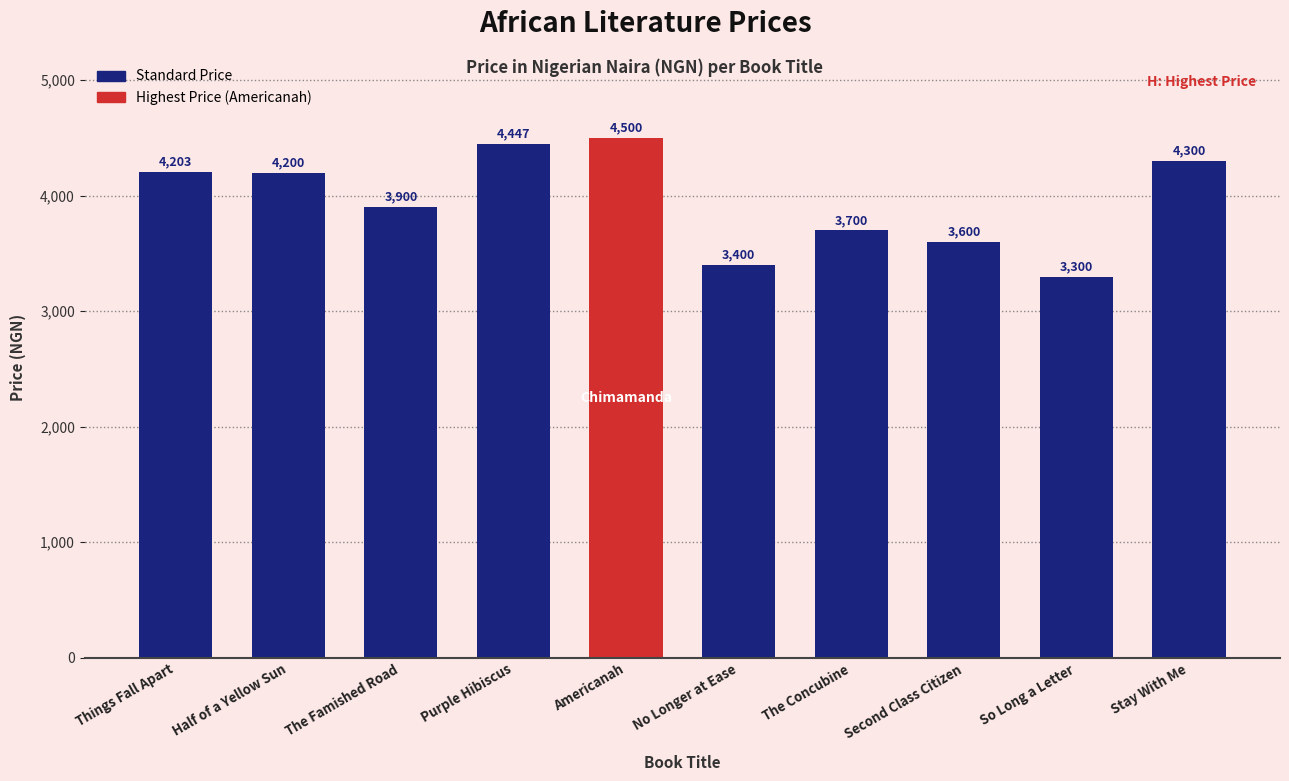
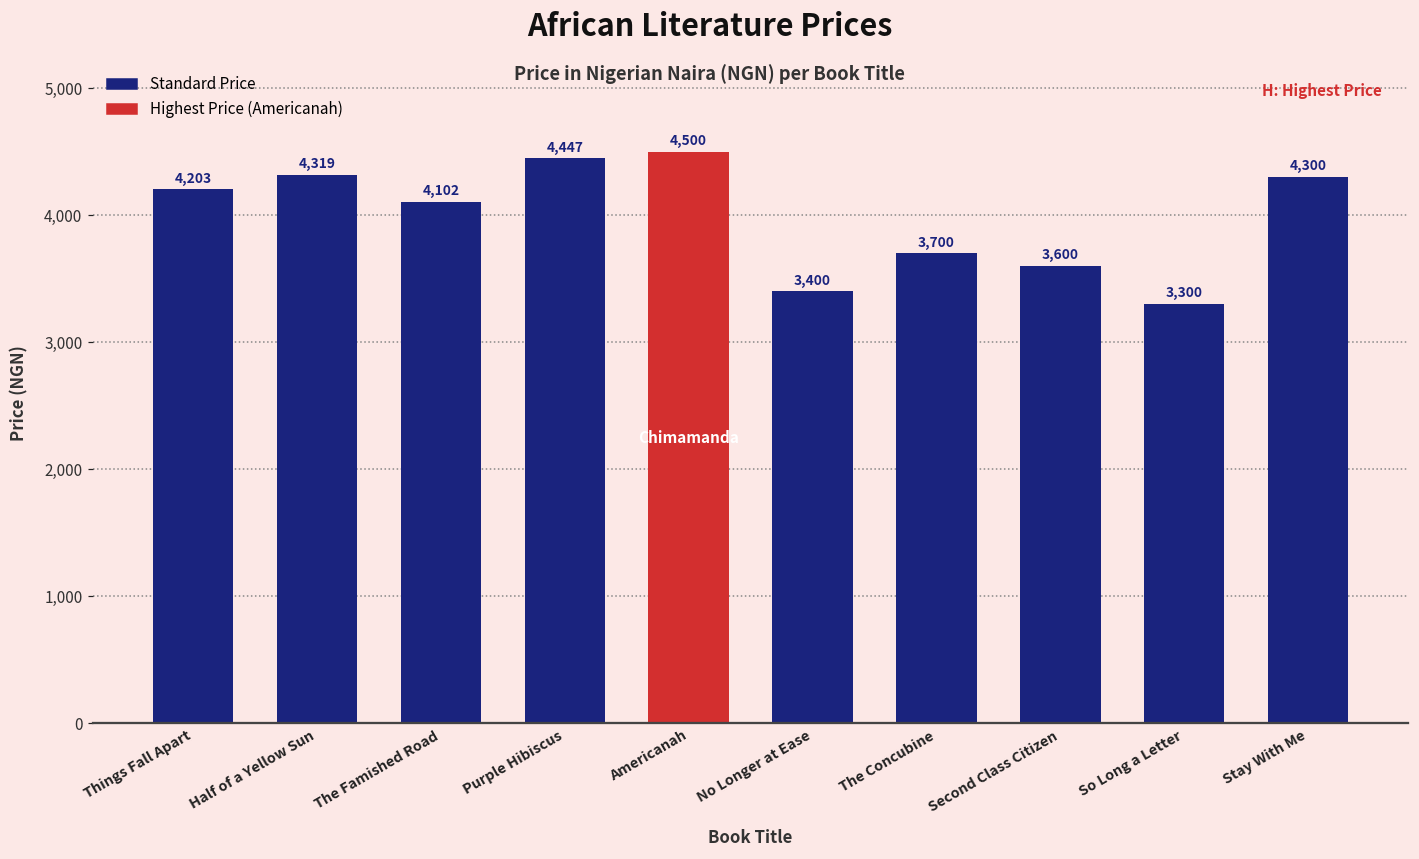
Half of a Yellow Sun: 4,200 -> 4,319
The Famished Road: 3,900 -> 4,102
